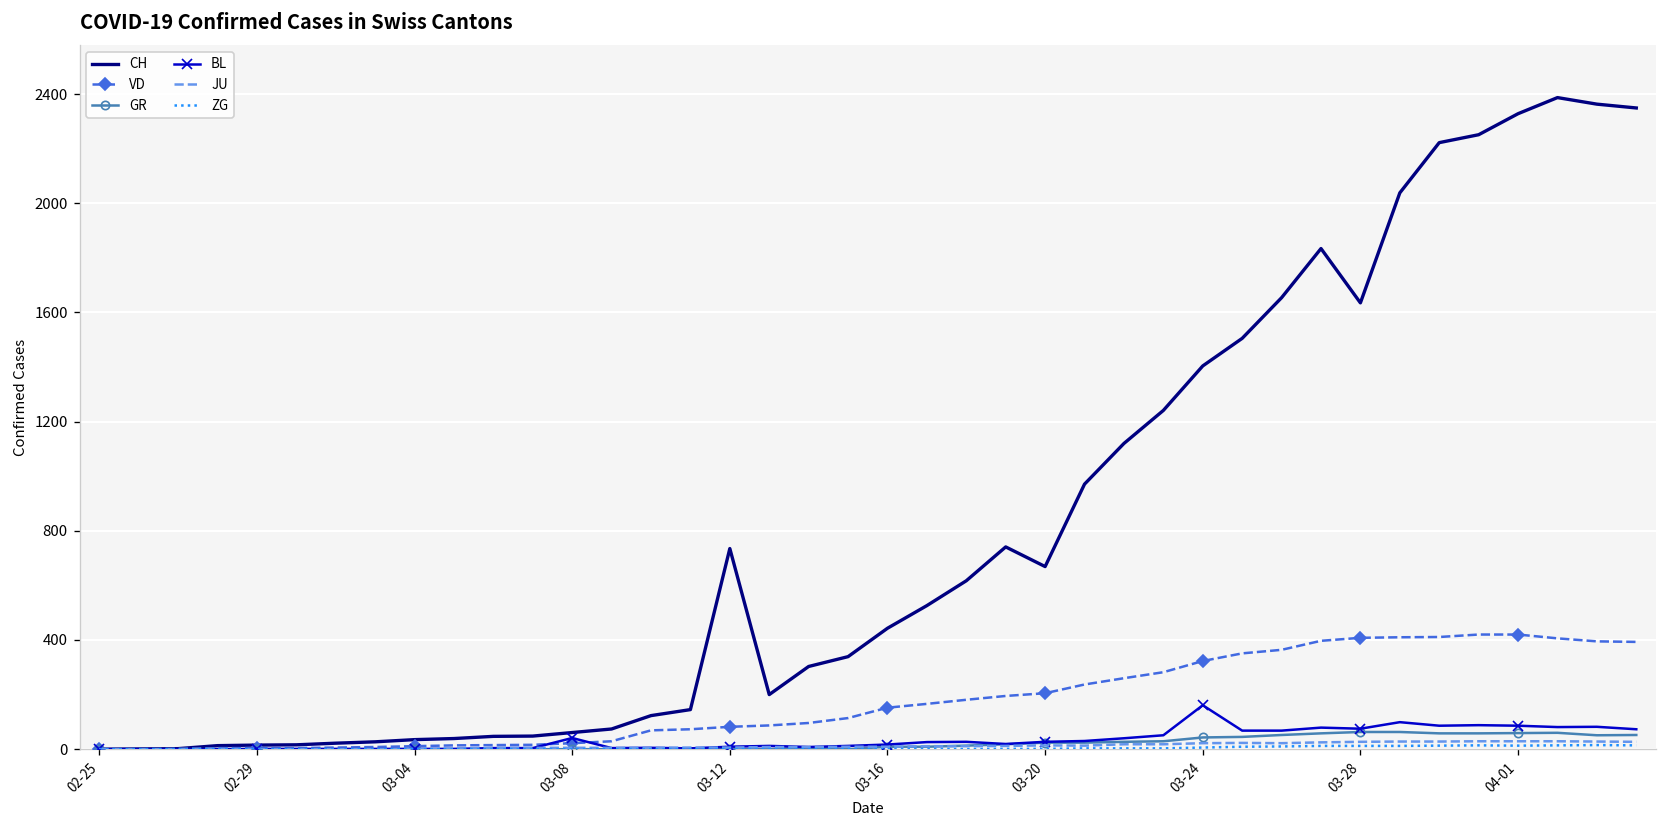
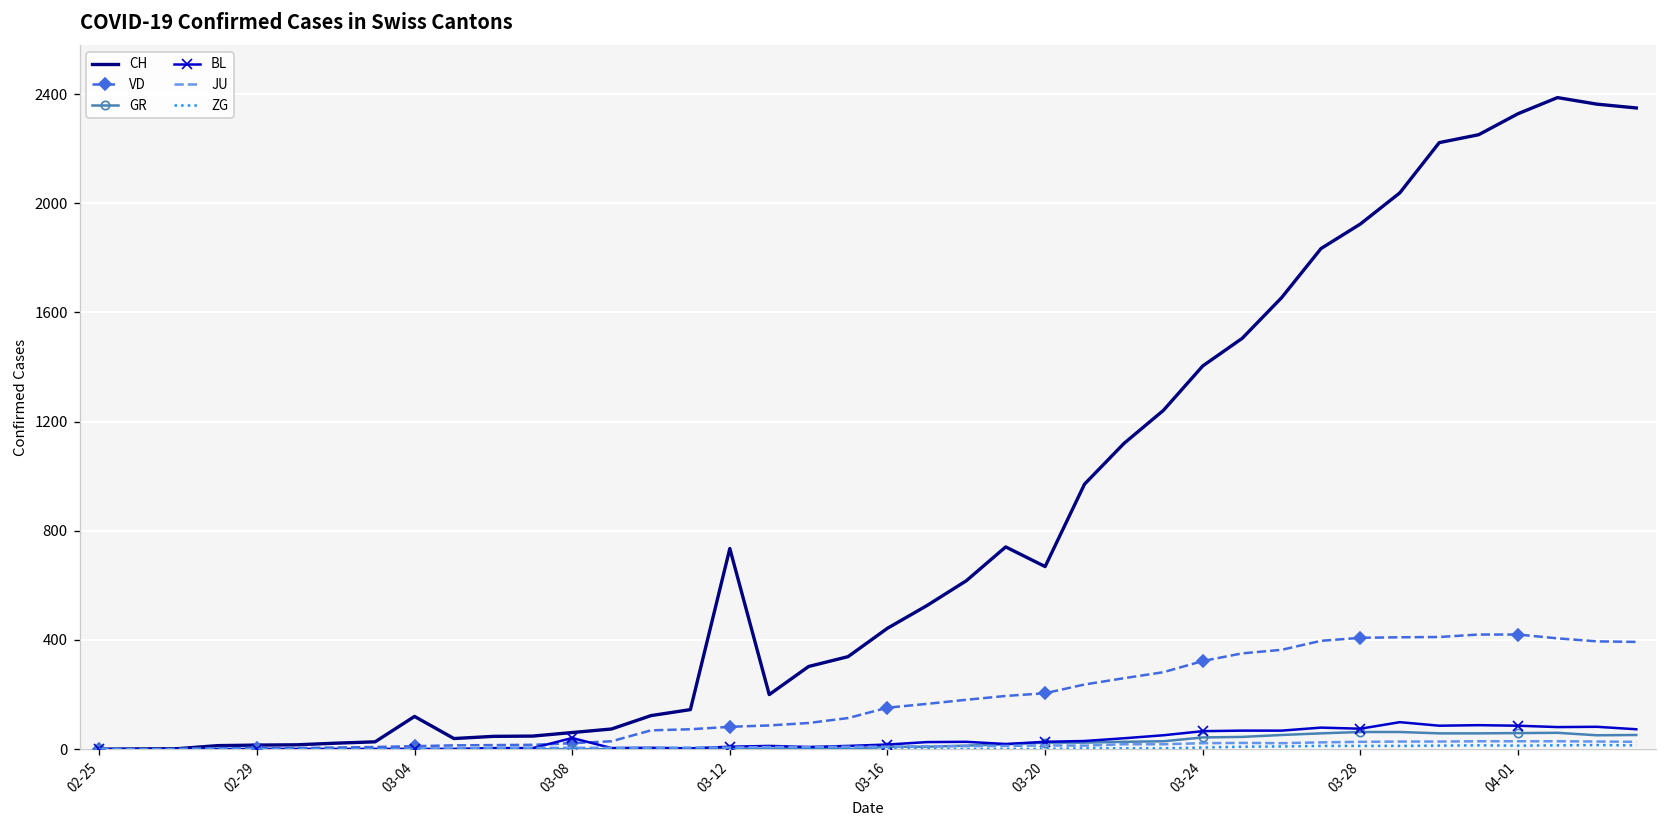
CH, 03-04: 40 -> 120
BL, 03-24: 160 -> 70
CH, 03-28: 1640 -> 1920
